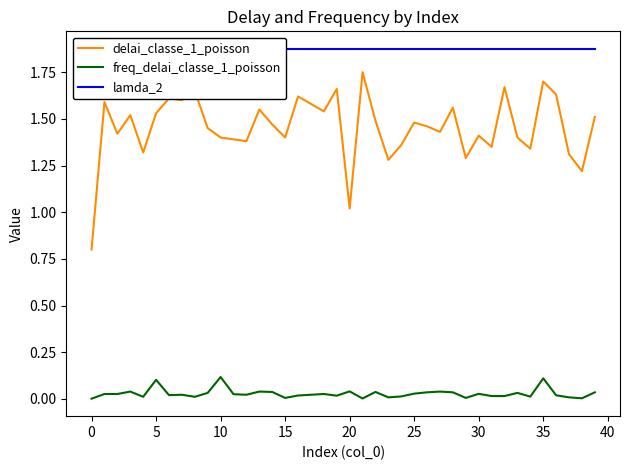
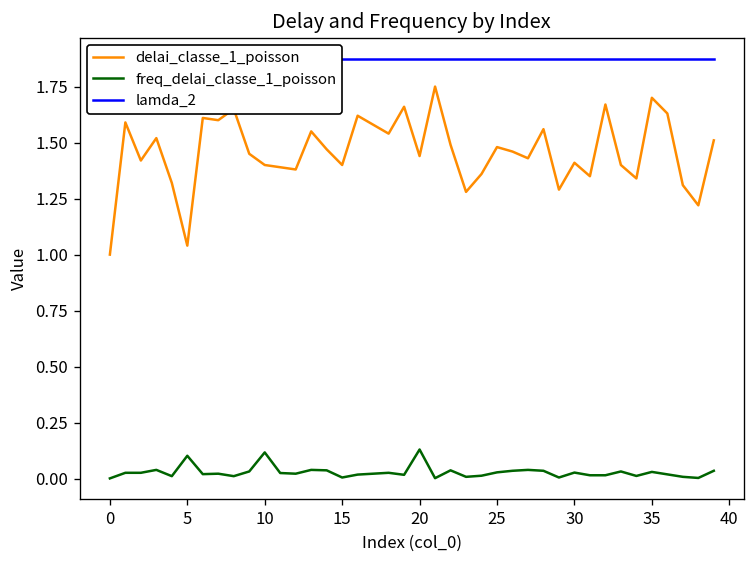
delai_classe_1_poisson, 0: 0.8 -> 1.0
delai_classe_1_poisson, 5: 1.53 -> 1.04
delai_classe_1_poisson, 20: 1.02 -> 1.44
freq_delai_classe_1_poisson, 20: 0.04 -> 0.13
freq_delai_classe_1_poisson, 35: 0.11 -> 0.03
